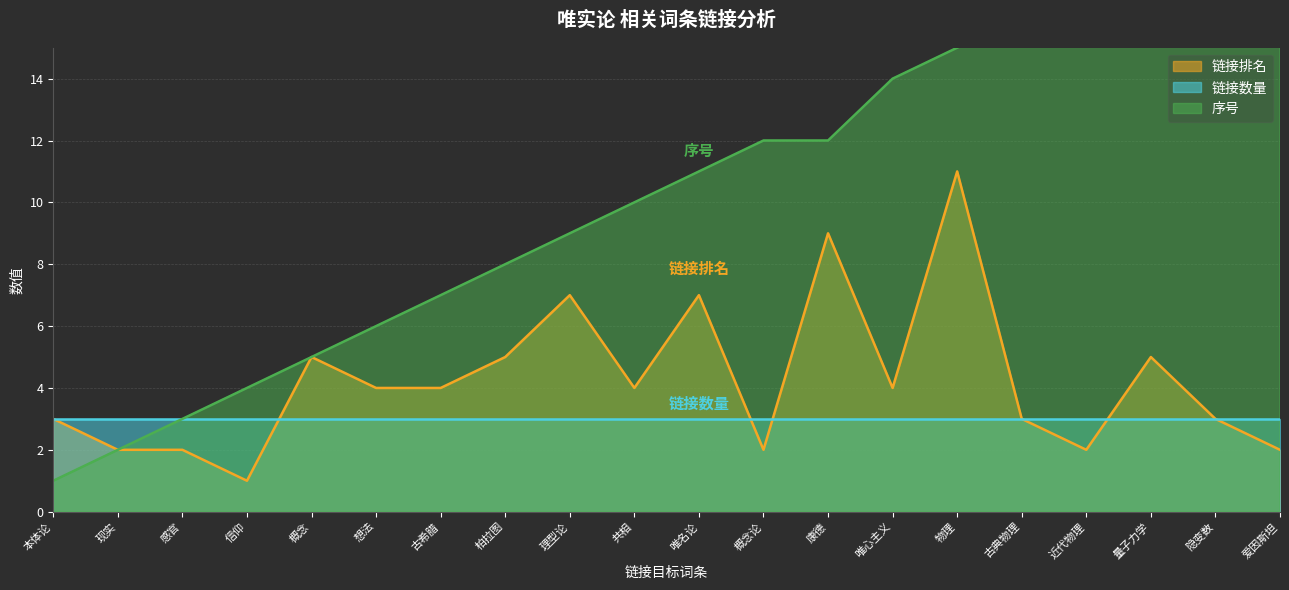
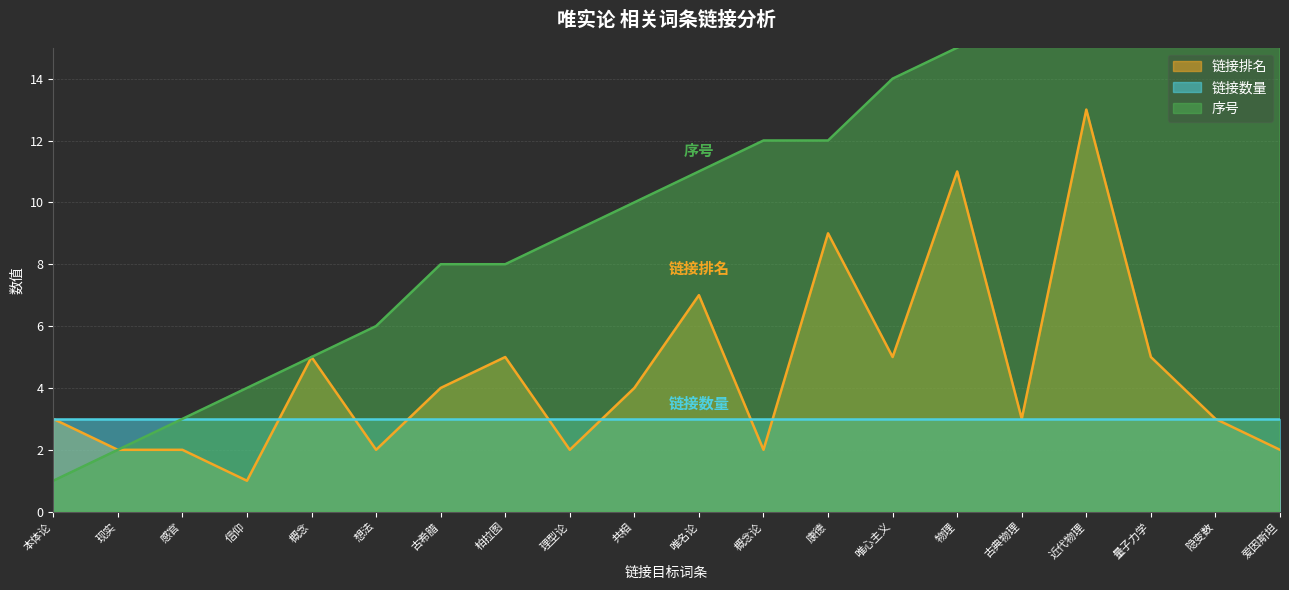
链接排名, 想法: 4 -> 2
序号, 古希腊: 7 -> 8
链接排名, 理型论: 7 -> 2
链接排名, 唯心主义: 4 -> 5
链接排名, 近代物理: 2 -> 13
